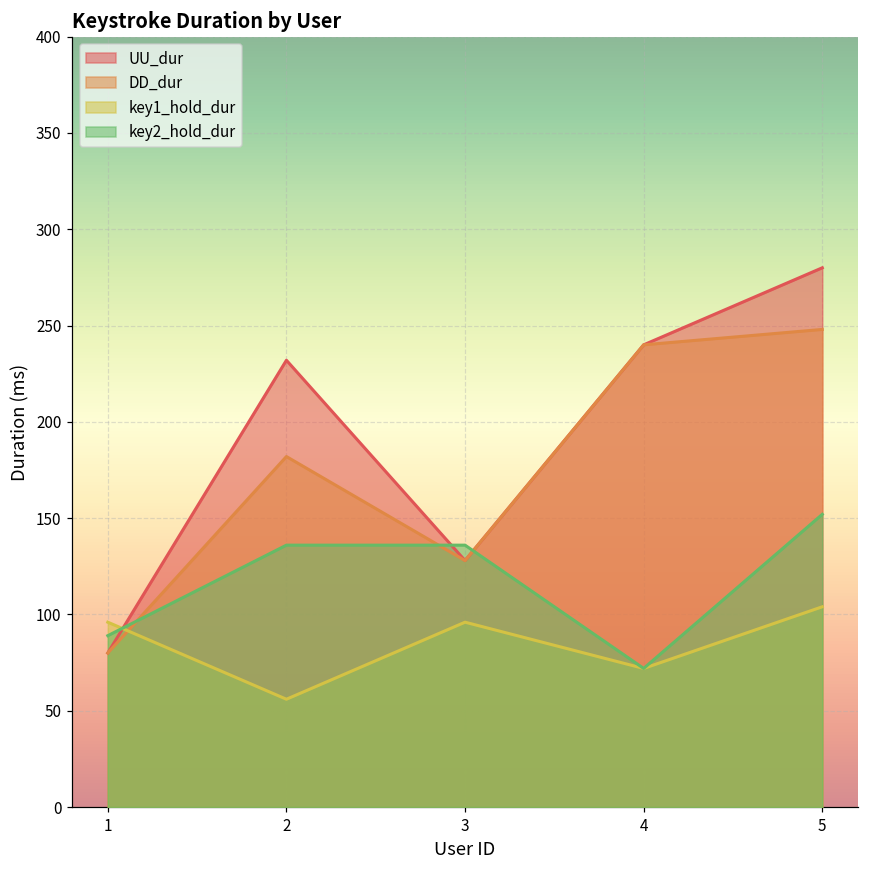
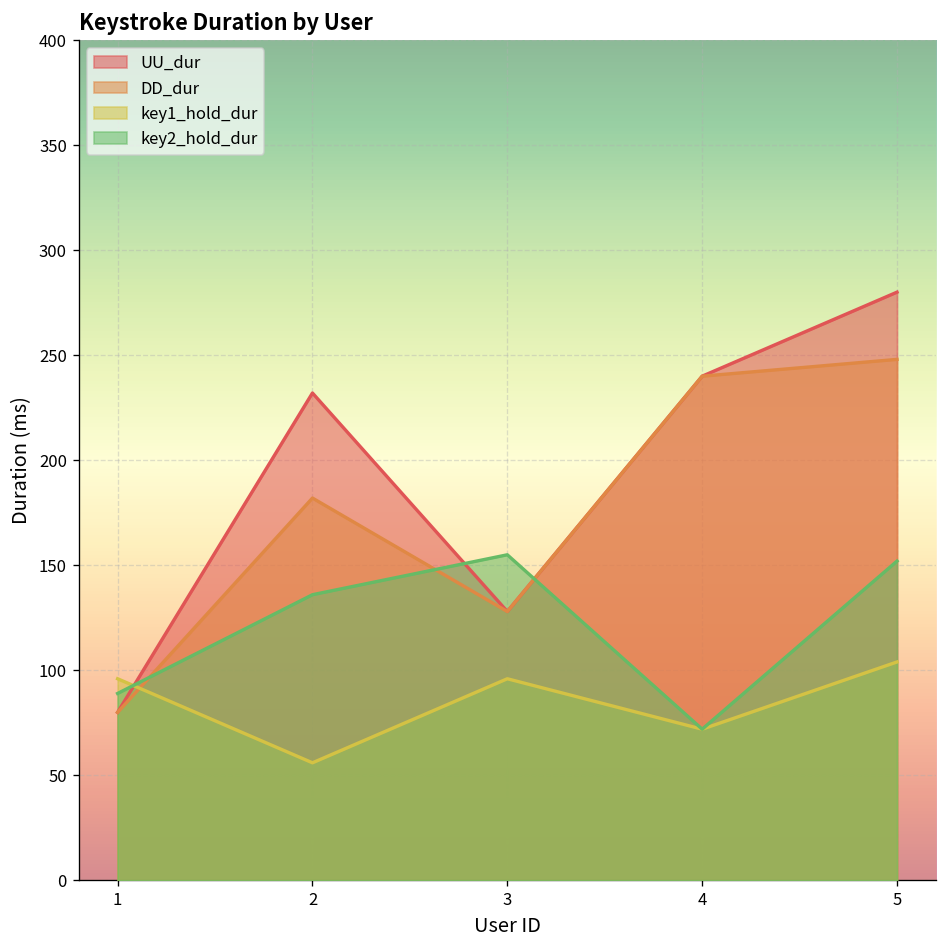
key2_hold_dur, 3: 136 -> 155
